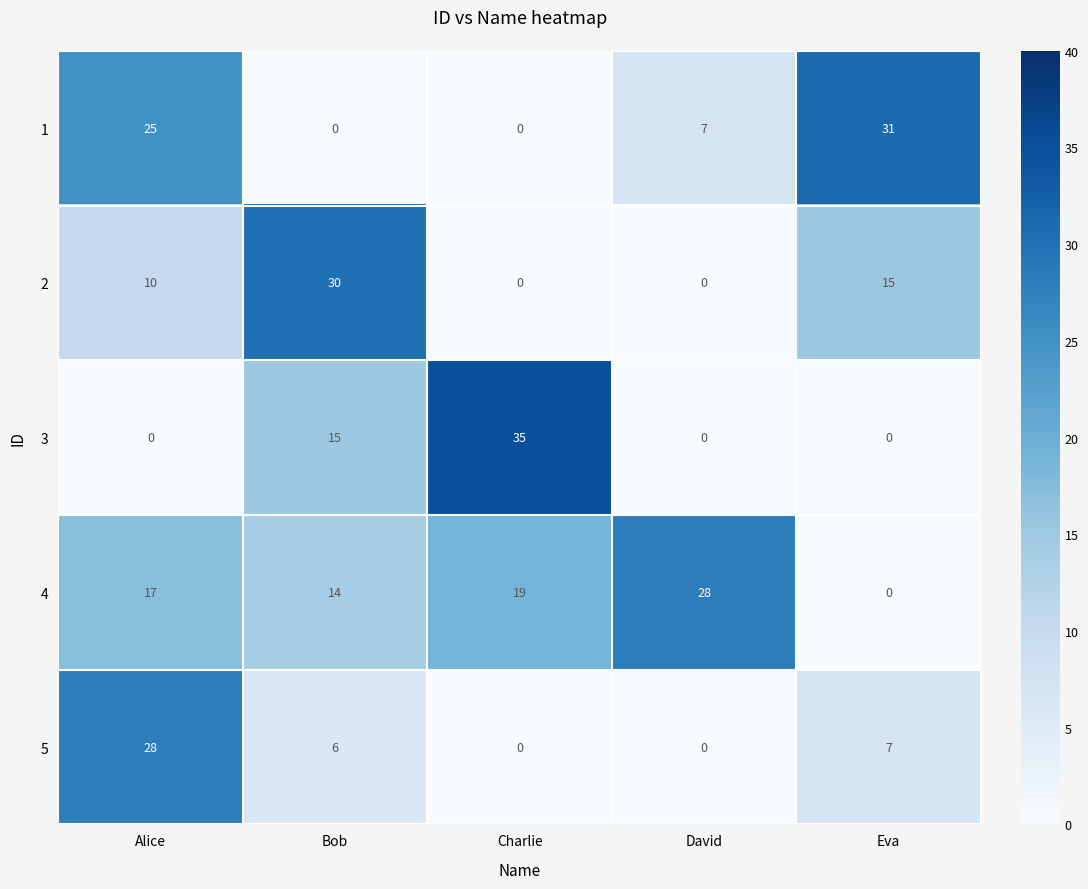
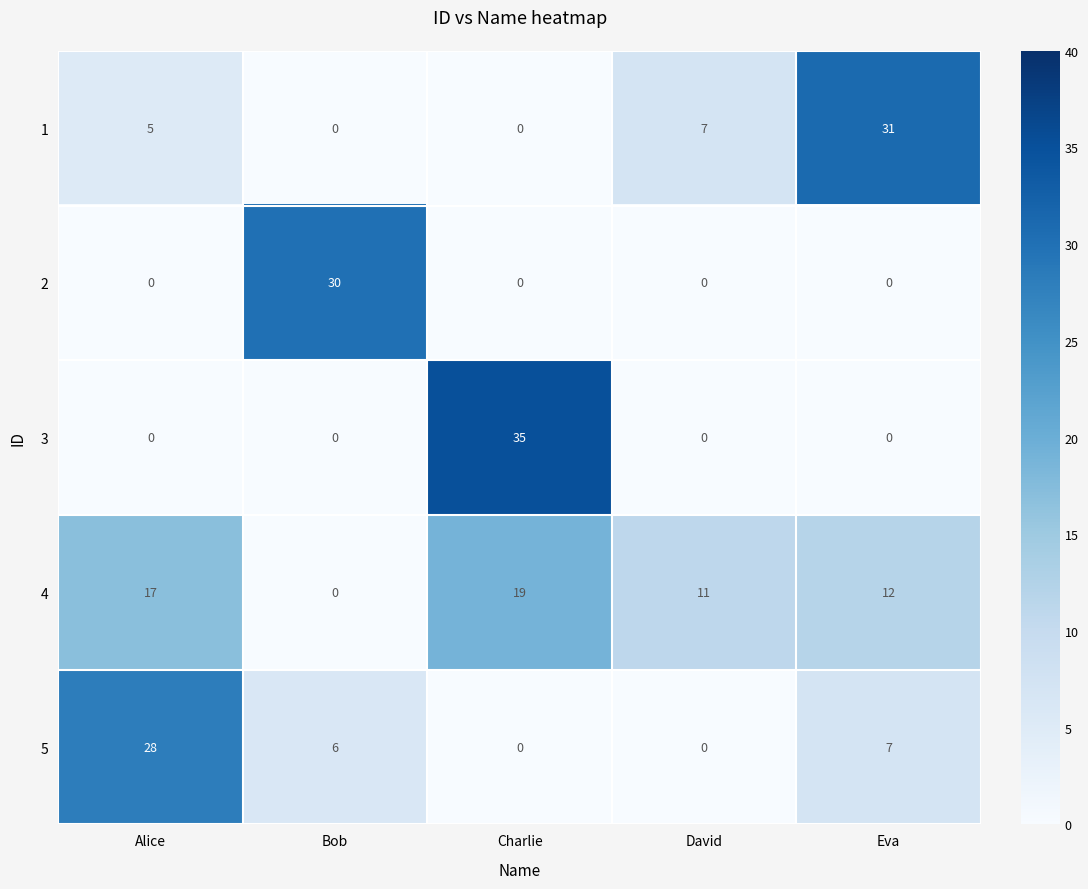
1, Alice: 25 -> 5
2, Alice: 10 -> 0
2, Eva: 15 -> 0
3, Bob: 15 -> 0
4, Bob: 14 -> 0
4, David: 28 -> 11
4, Eva: 0 -> 12
